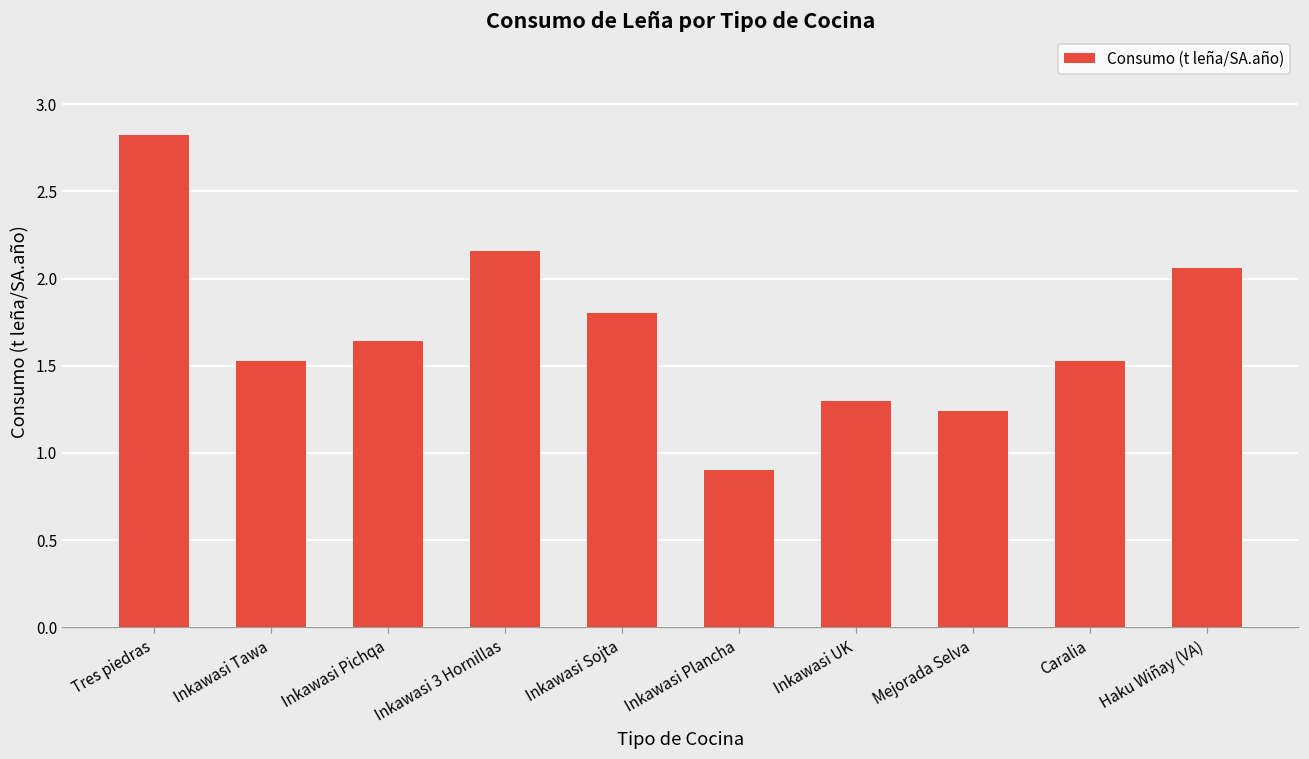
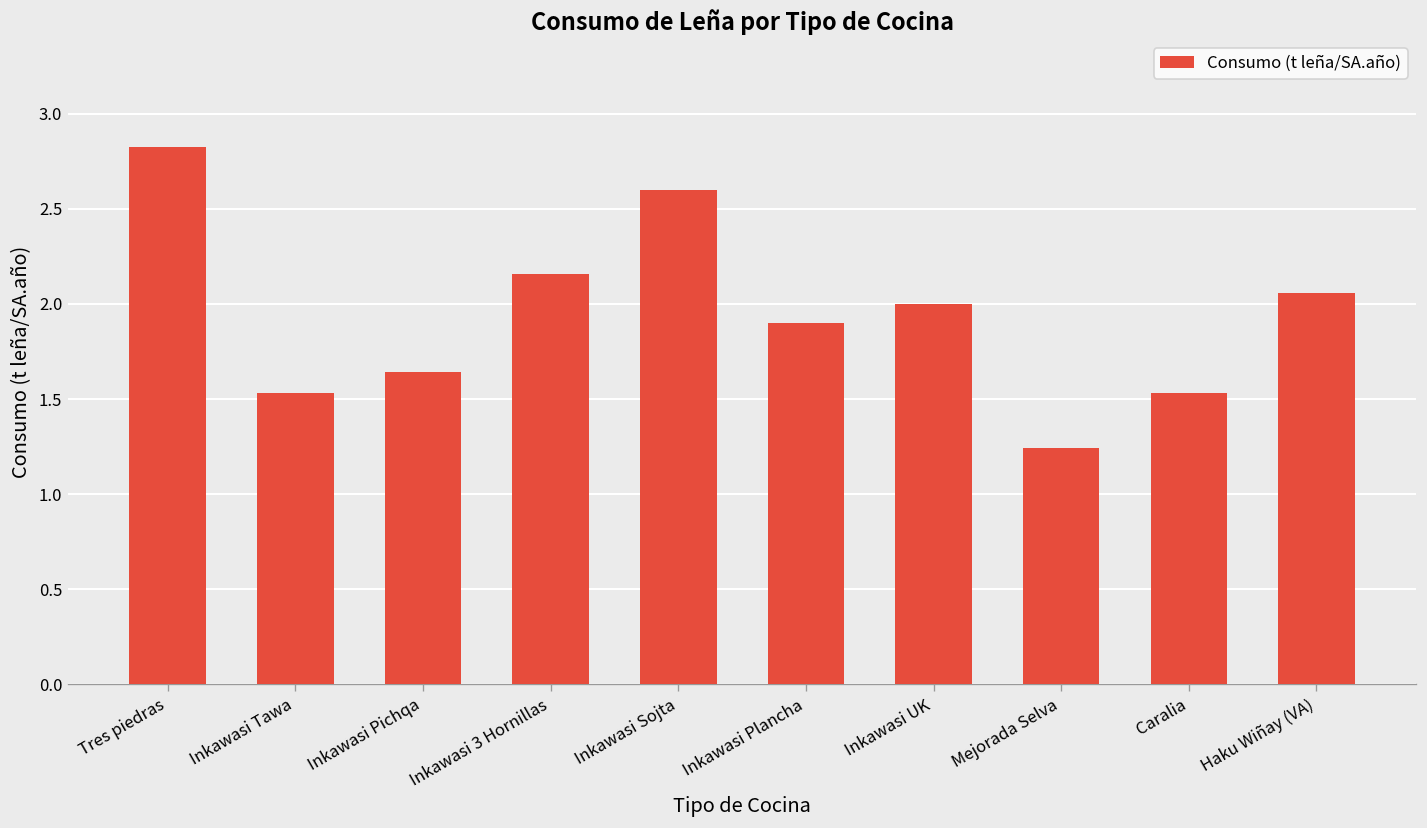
Inkawasi Sojta: 1.8 -> 2.6
Inkawasi Plancha: 0.9 -> 1.9
Inkawasi UK: 1.3 -> 2.0
